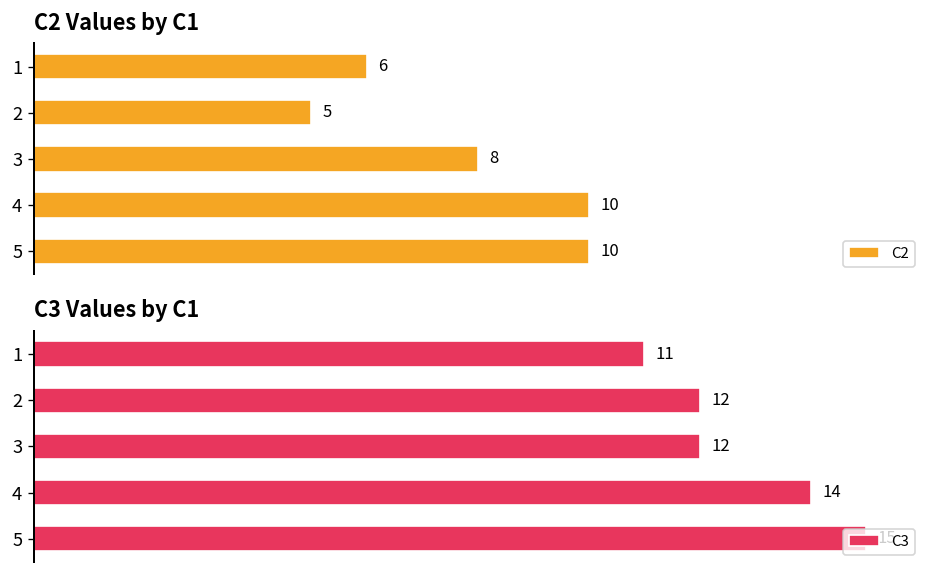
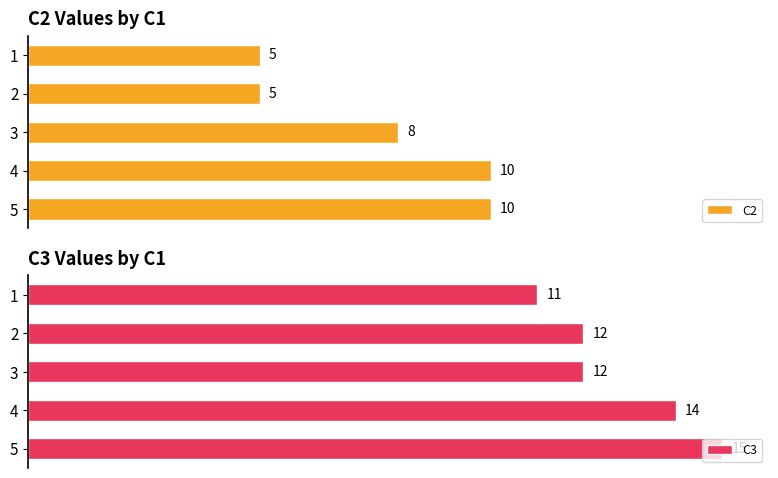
C2 Values by C1, 1: 6 -> 5
